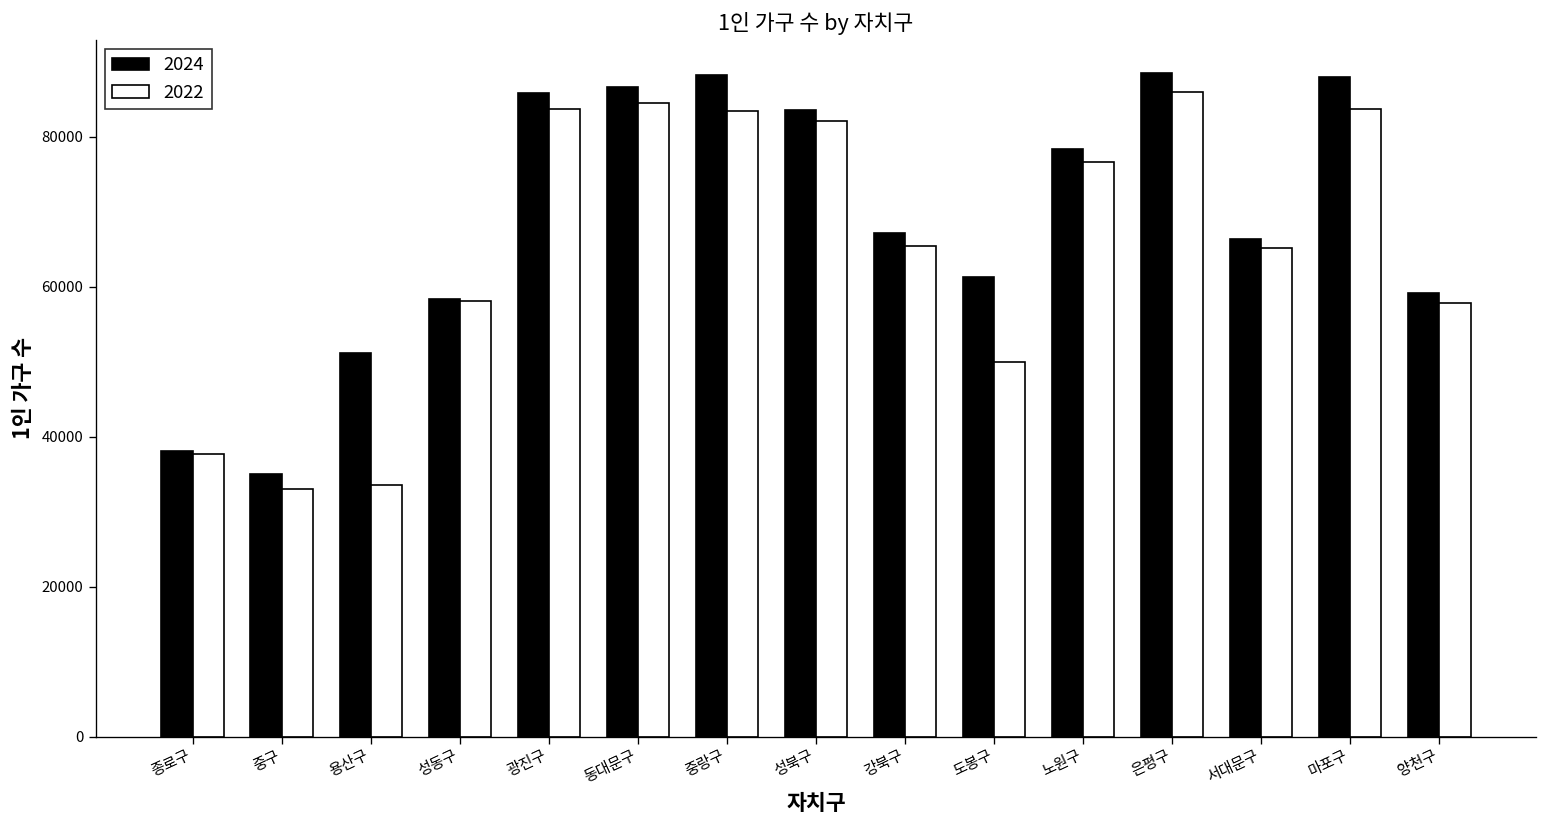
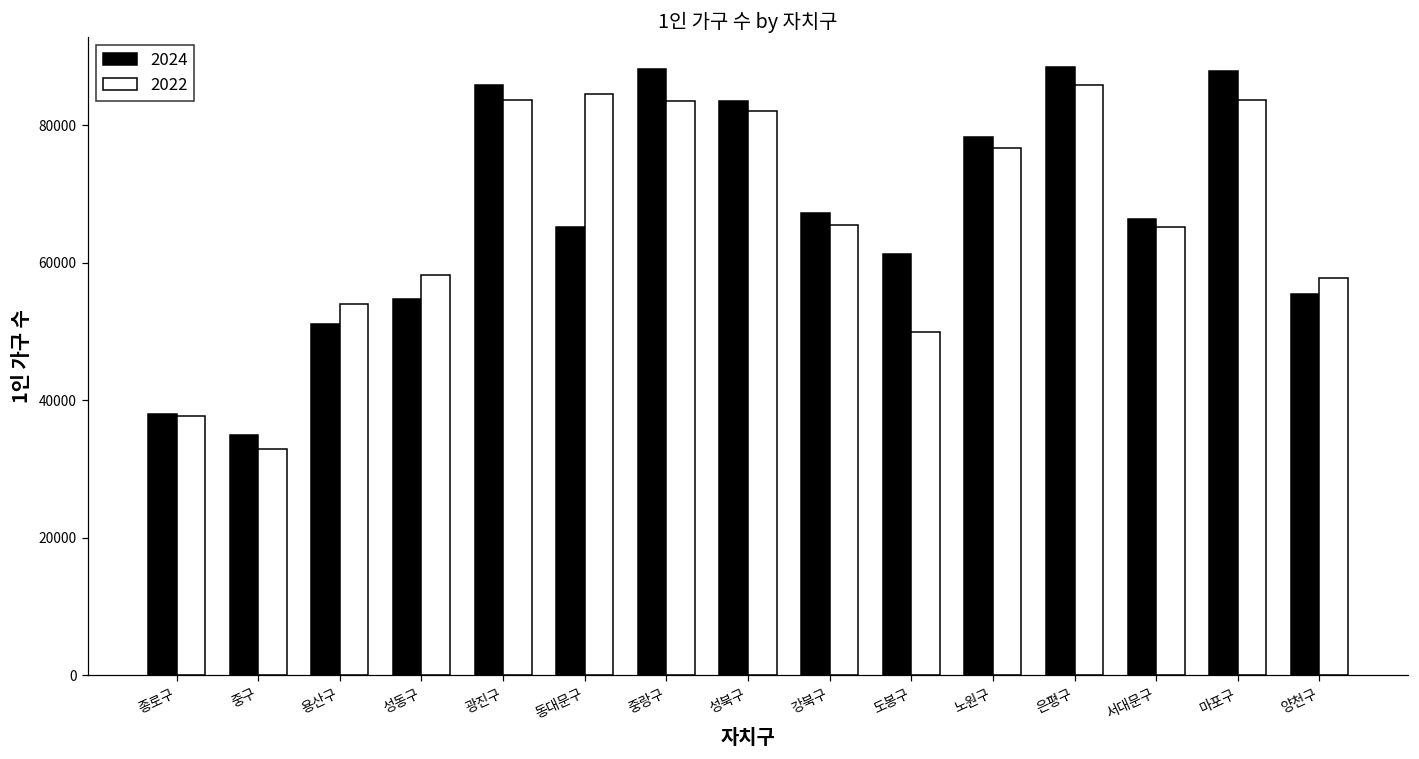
2022, 용산구: 34000 -> 54000
2024, 성동구: 58000 -> 55000
2024, 동대문구: 87000 -> 65000
2024, 양천구: 59000 -> 56000
